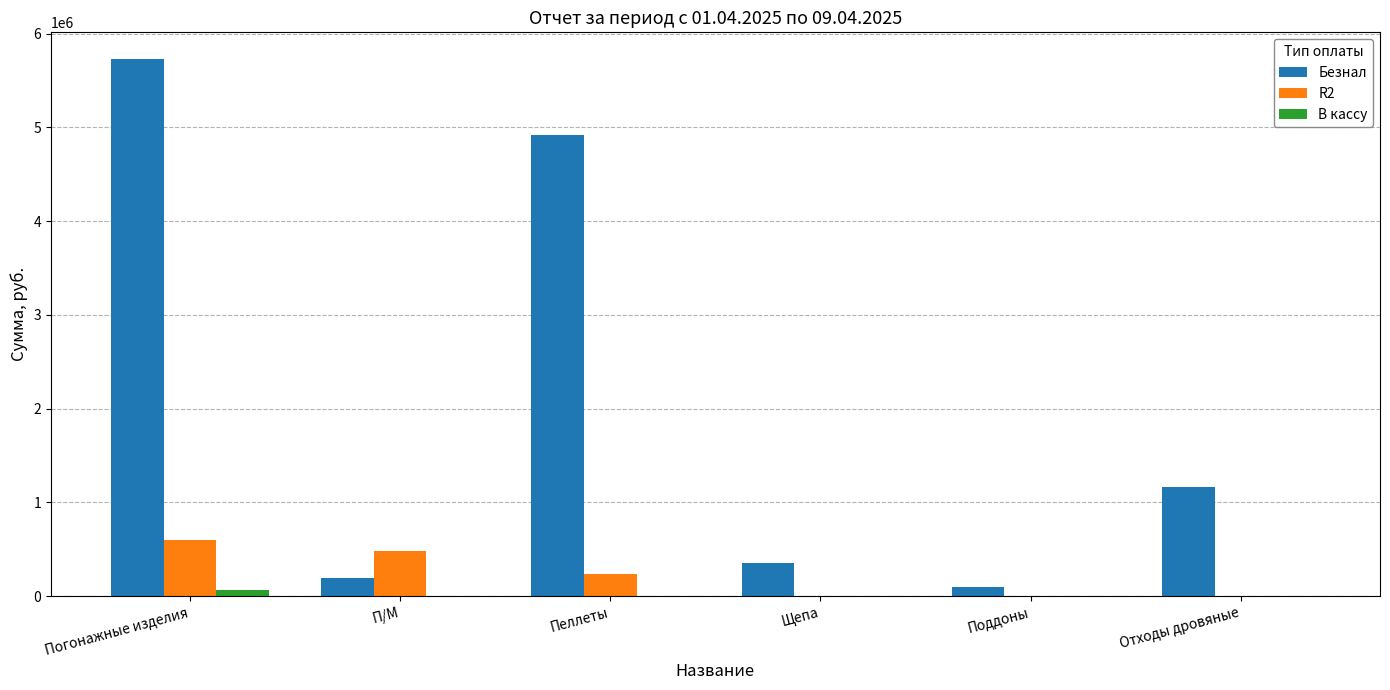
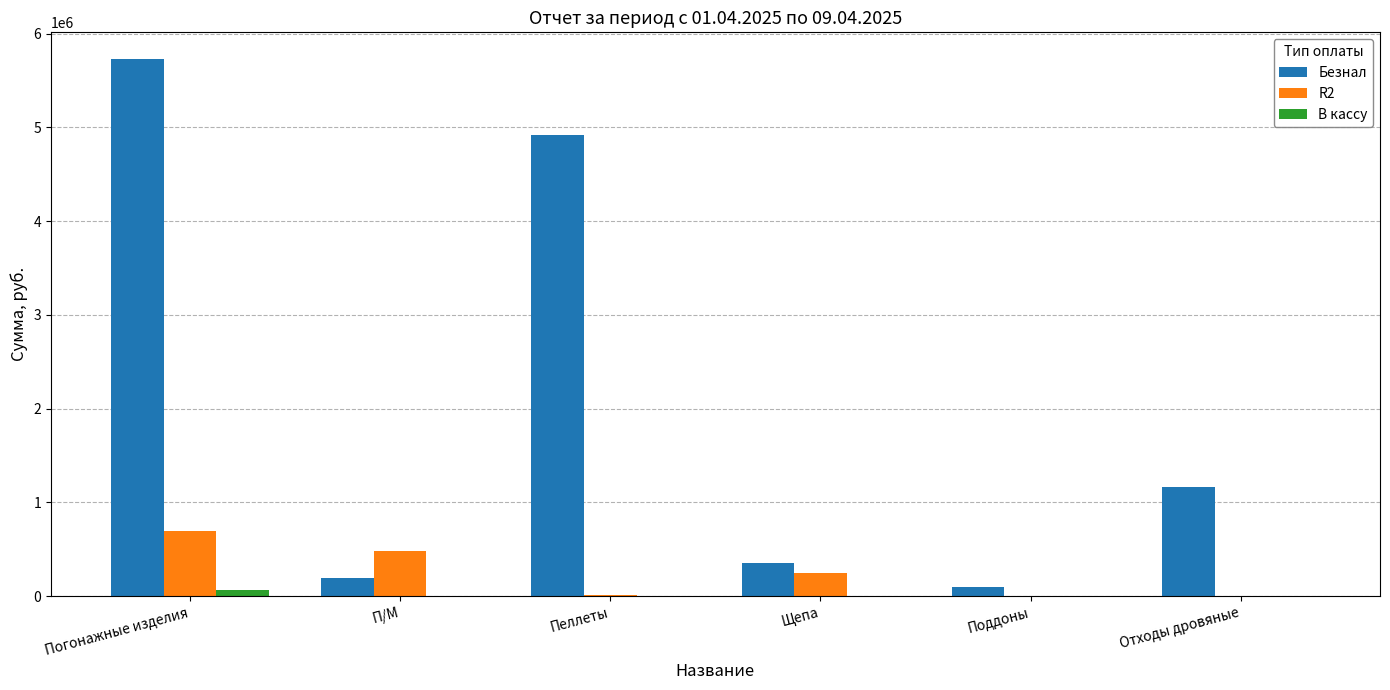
R2, Погонажные изделия: 600000 -> 700000
R2, Пеллеты: 200000 -> 0
R2, Щепа: 0 -> 200000
